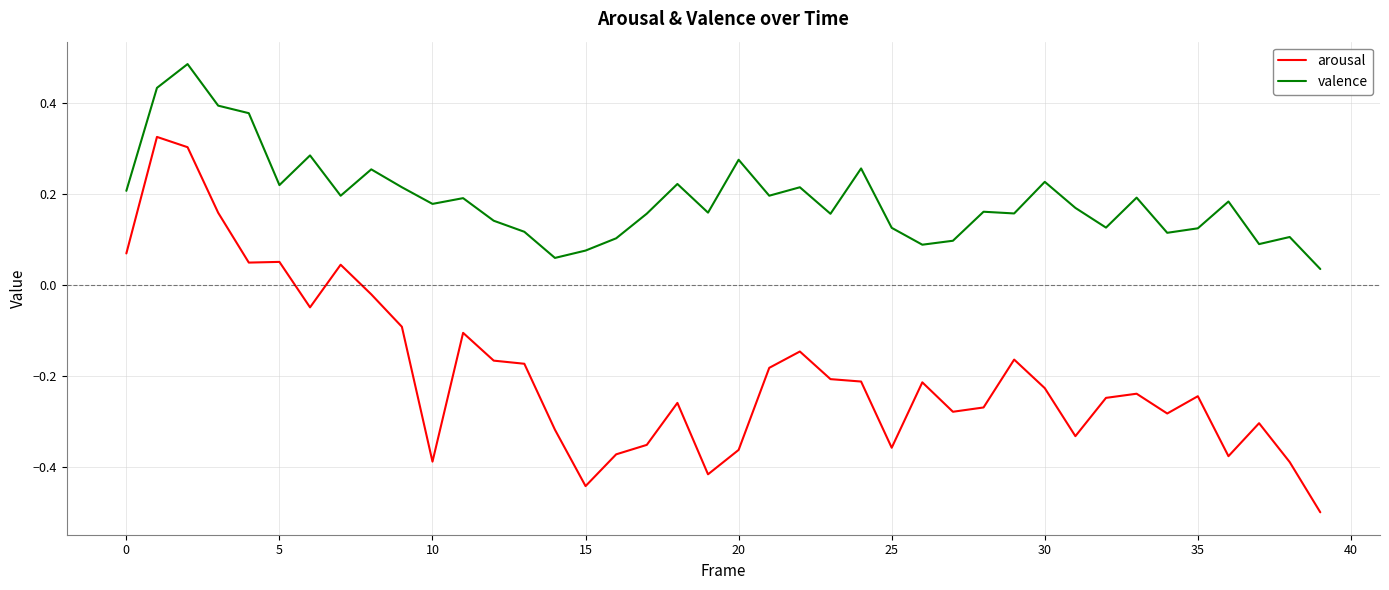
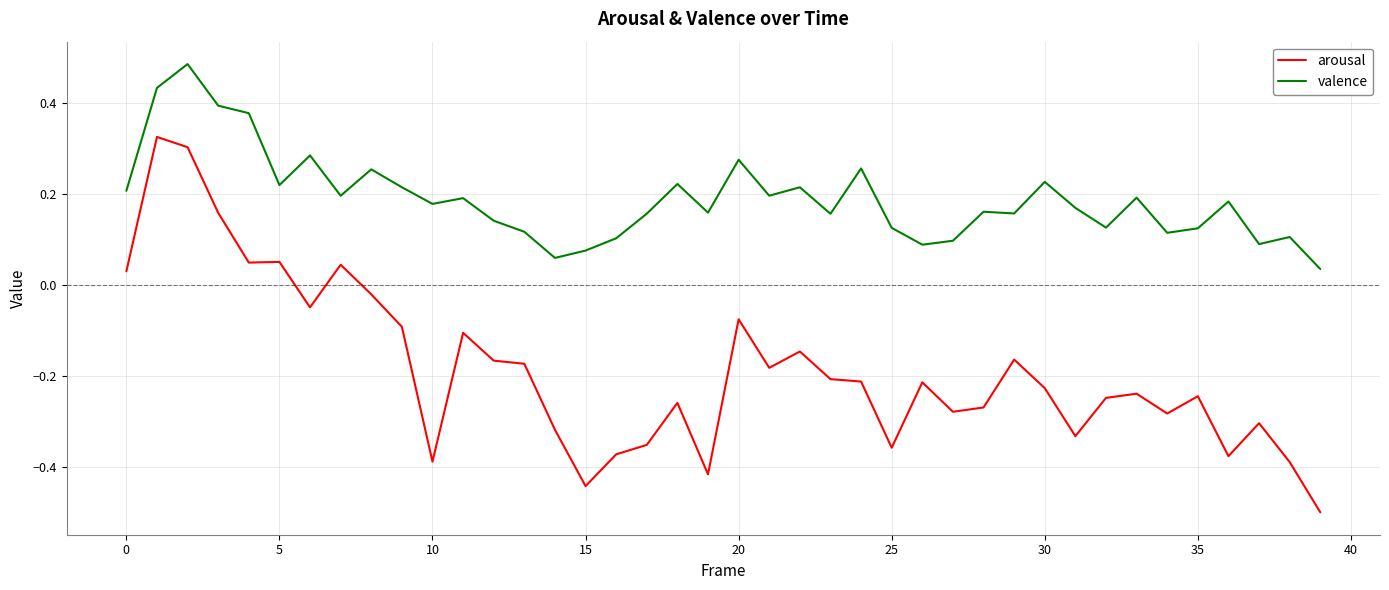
arousal, 0: 0.07 -> 0.03
arousal, 20: -0.36 -> -0.08
